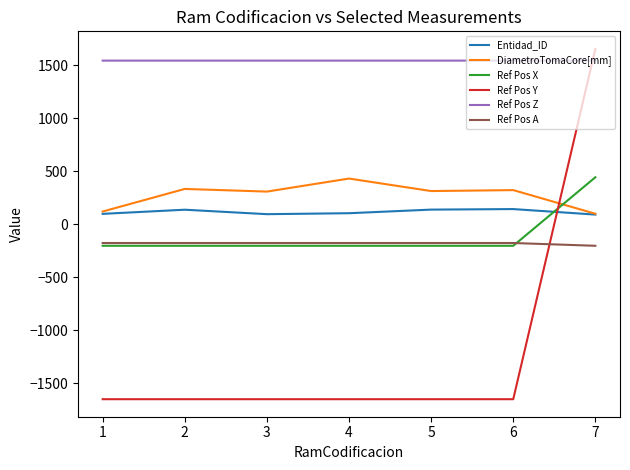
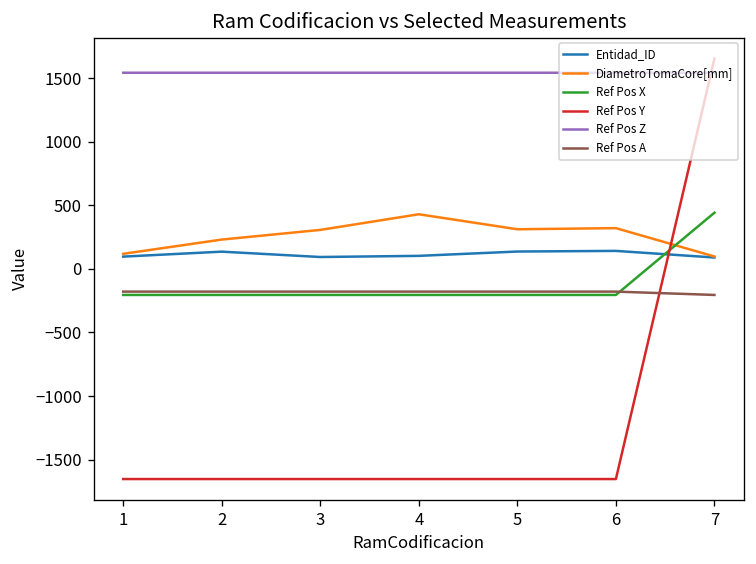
DiametroTomaCore[mm], 2: 330 -> 230
